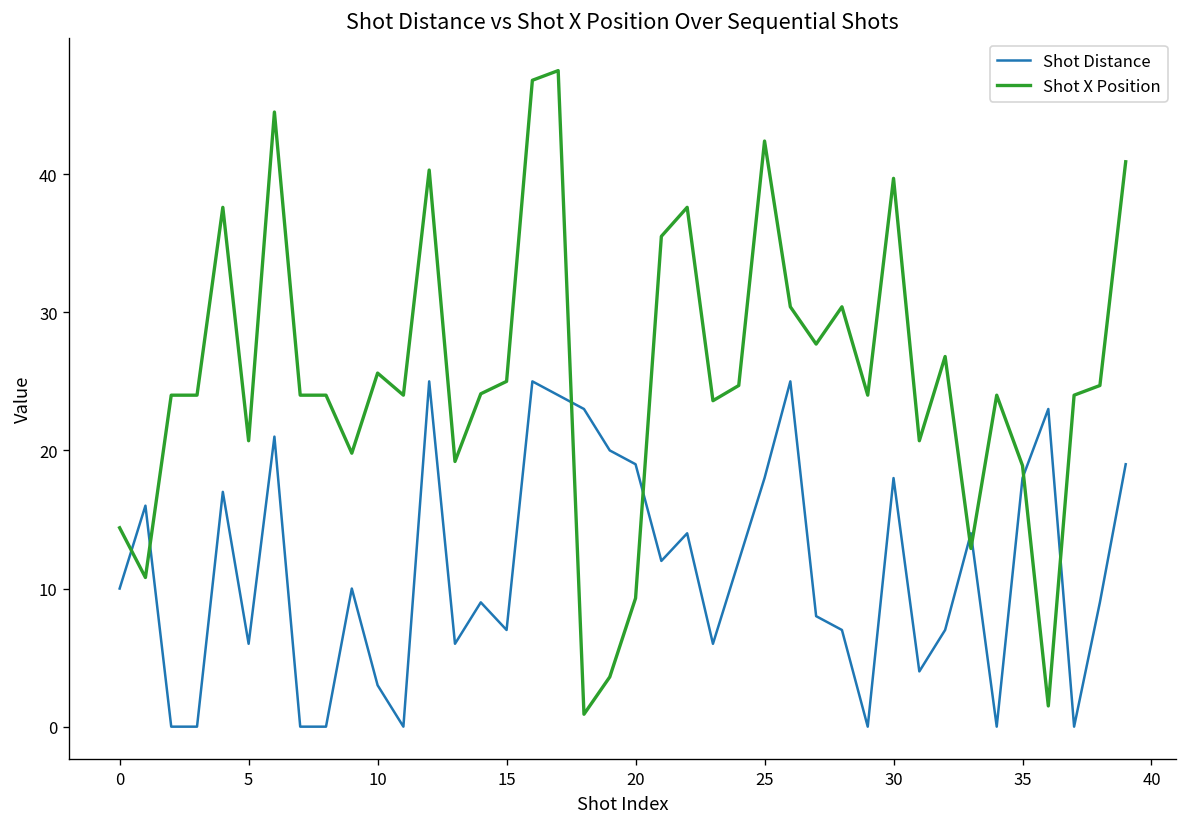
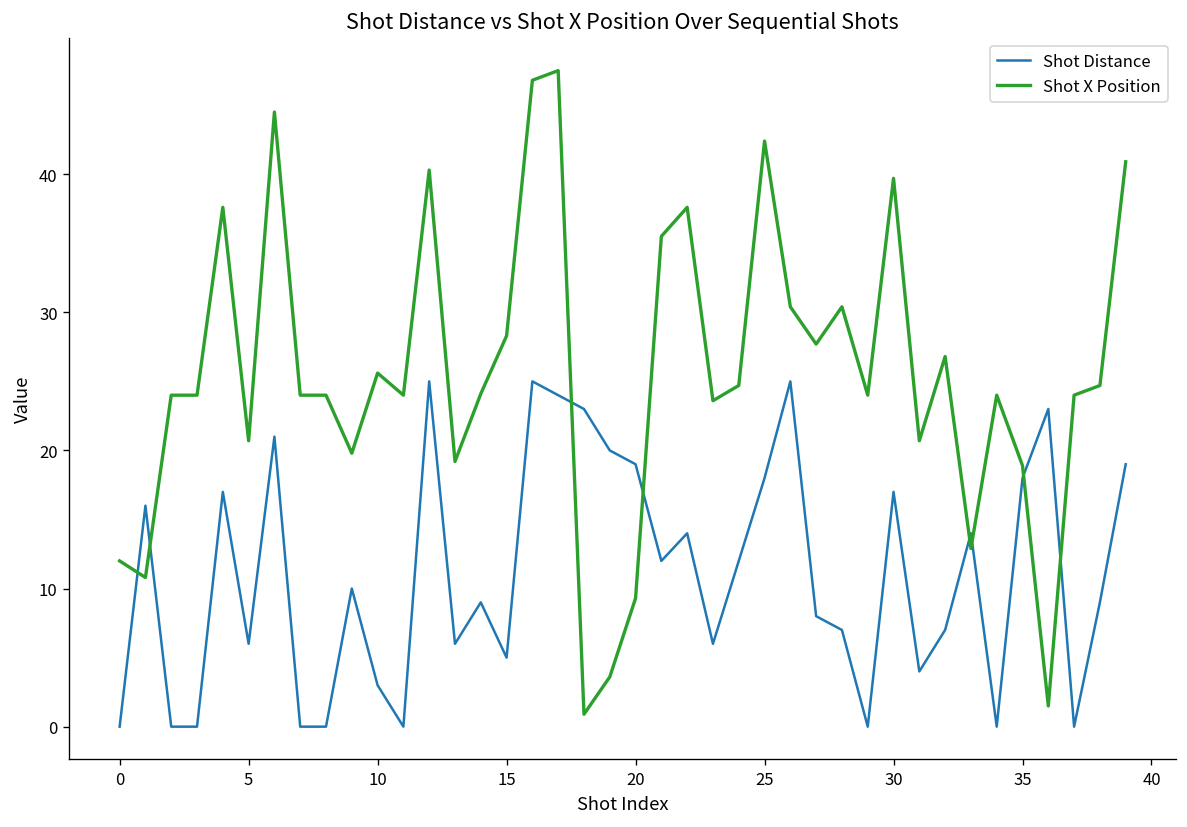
Shot Distance, 0: 10 -> 0
Shot X Position, 0: 14.4 -> 12.0
Shot Distance, 15: 7 -> 5
Shot X Position, 15: 25.0 -> 28.3
Shot Distance, 30: 18 -> 17
